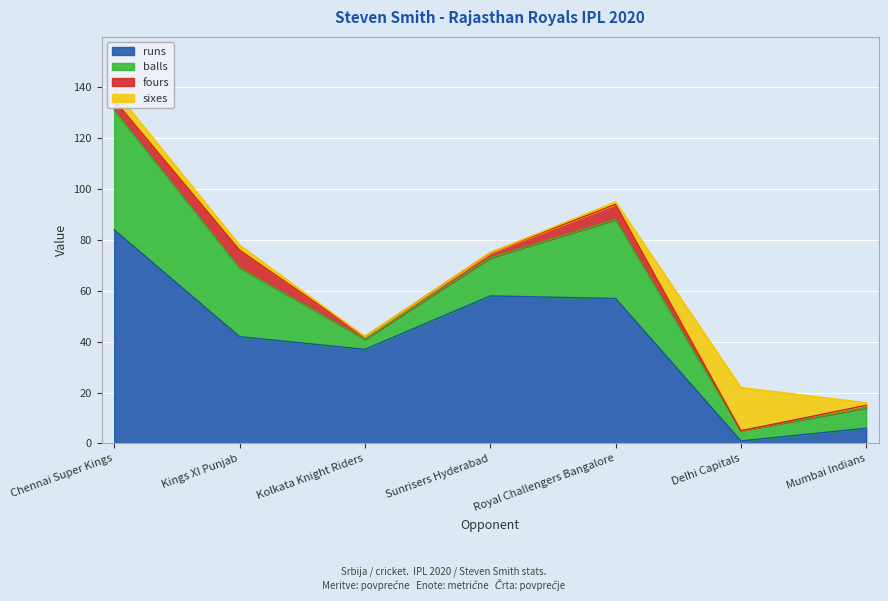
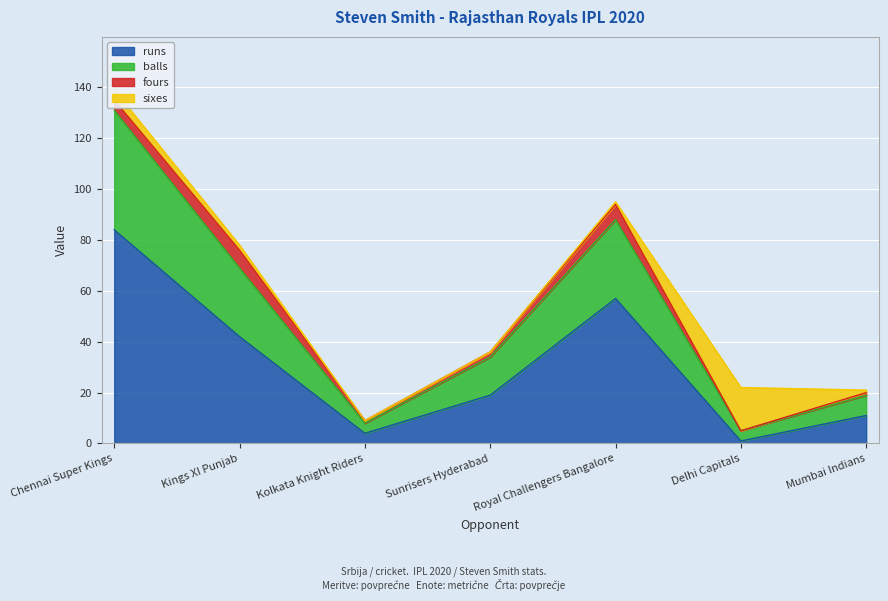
runs, Kolkata Knight Riders: 37 -> 4
runs, Sunrisers Hyderabad: 58 -> 19
runs, Mumbai Indians: 6 -> 11
